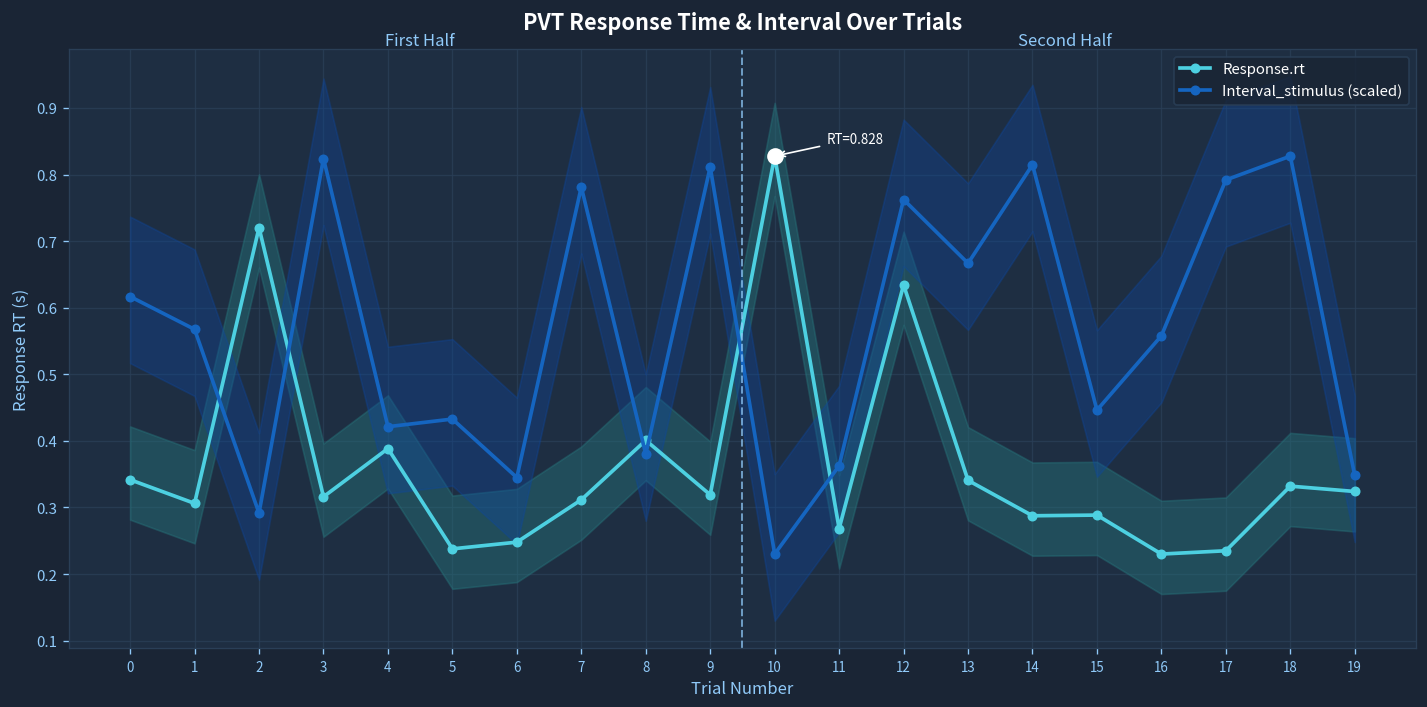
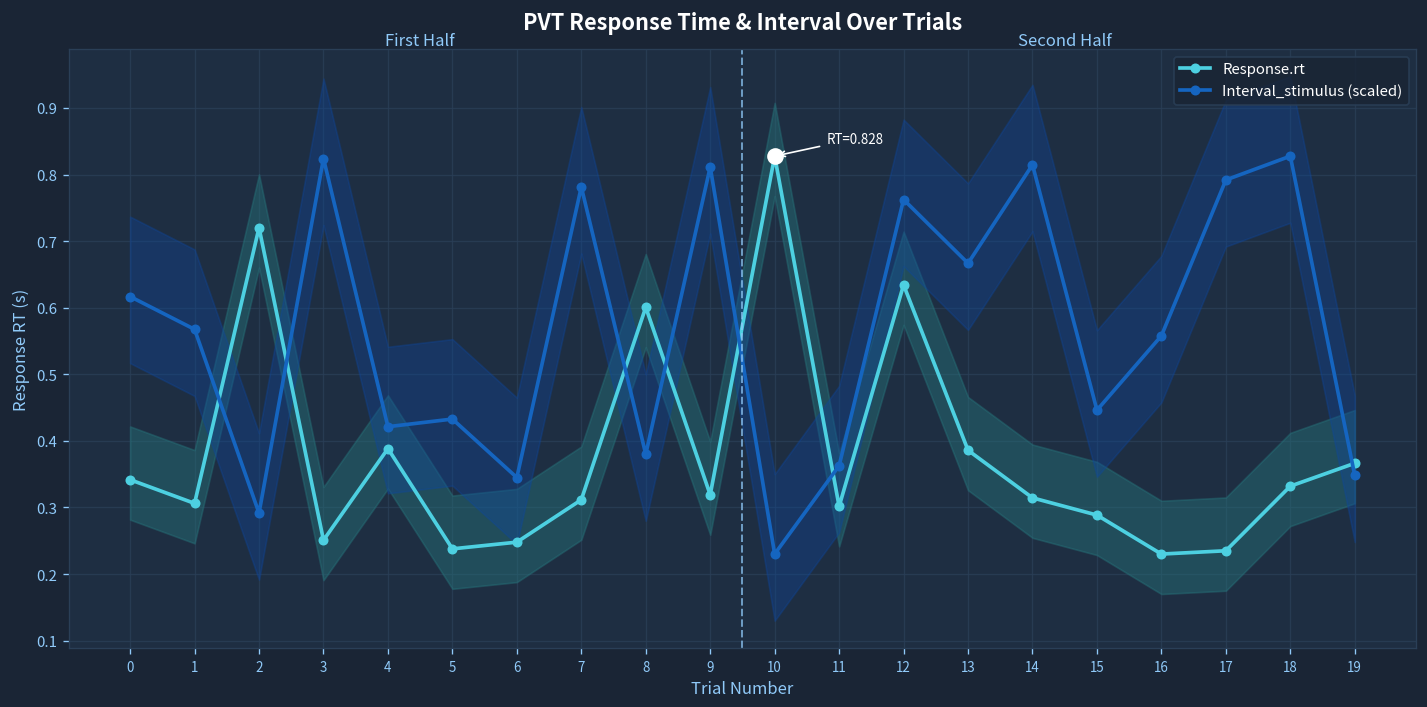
Response.rt, 3: 0.32 -> 0.25
Response.rt, 8: 0.40 -> 0.60
Response.rt, 11: 0.27 -> 0.30
Response.rt, 13: 0.34 -> 0.39
Response.rt, 14: 0.29 -> 0.31
Response.rt, 19: 0.32 -> 0.37
